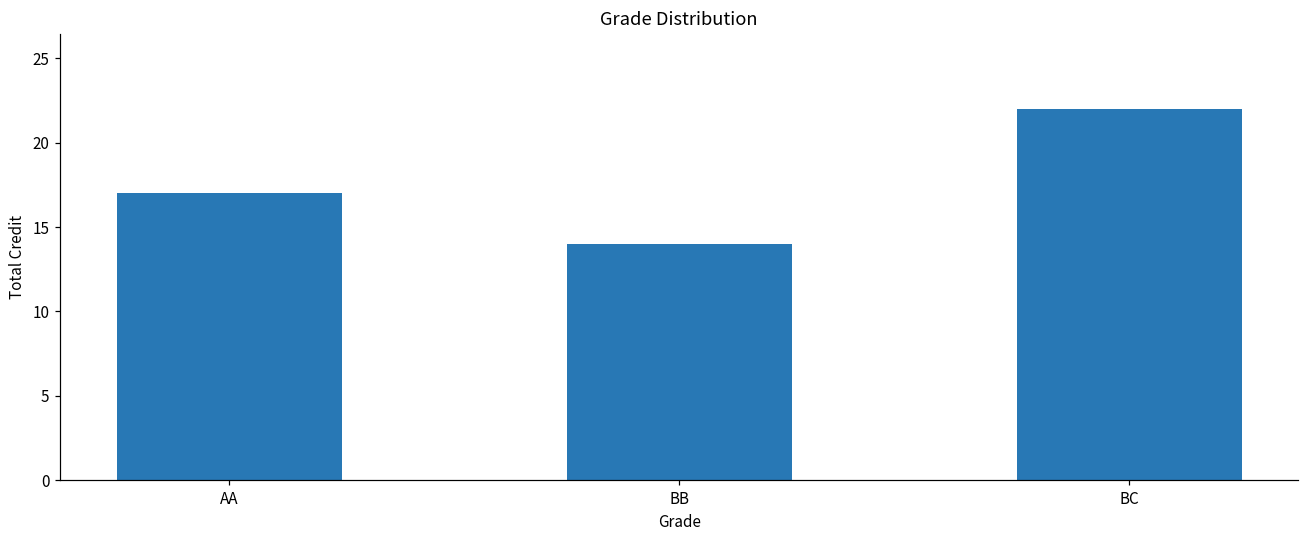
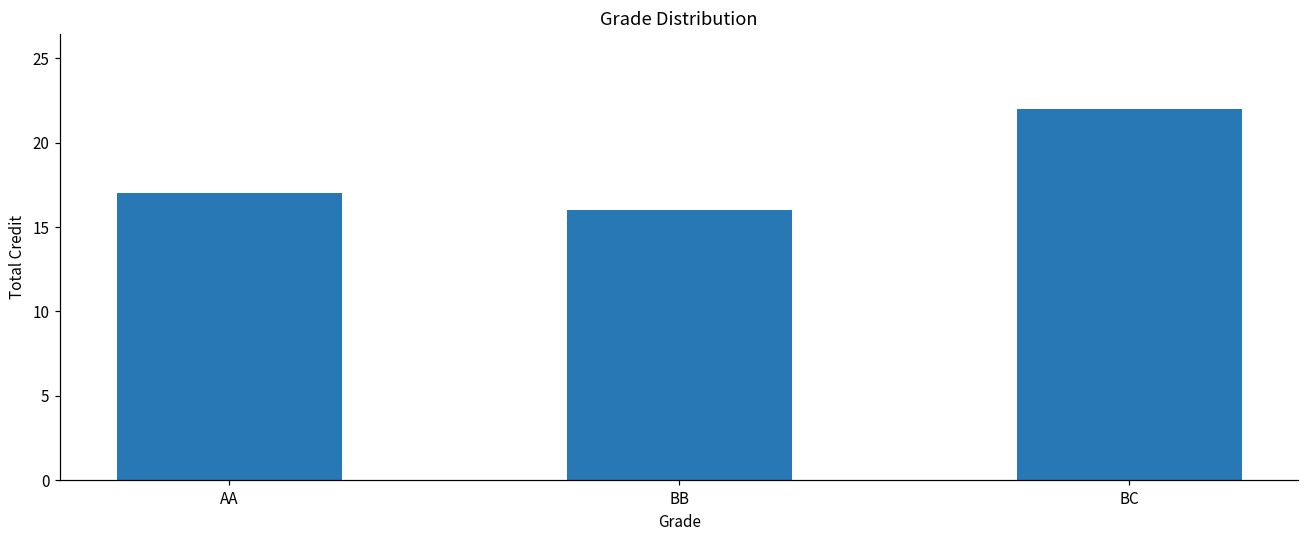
BB: 14 -> 16
